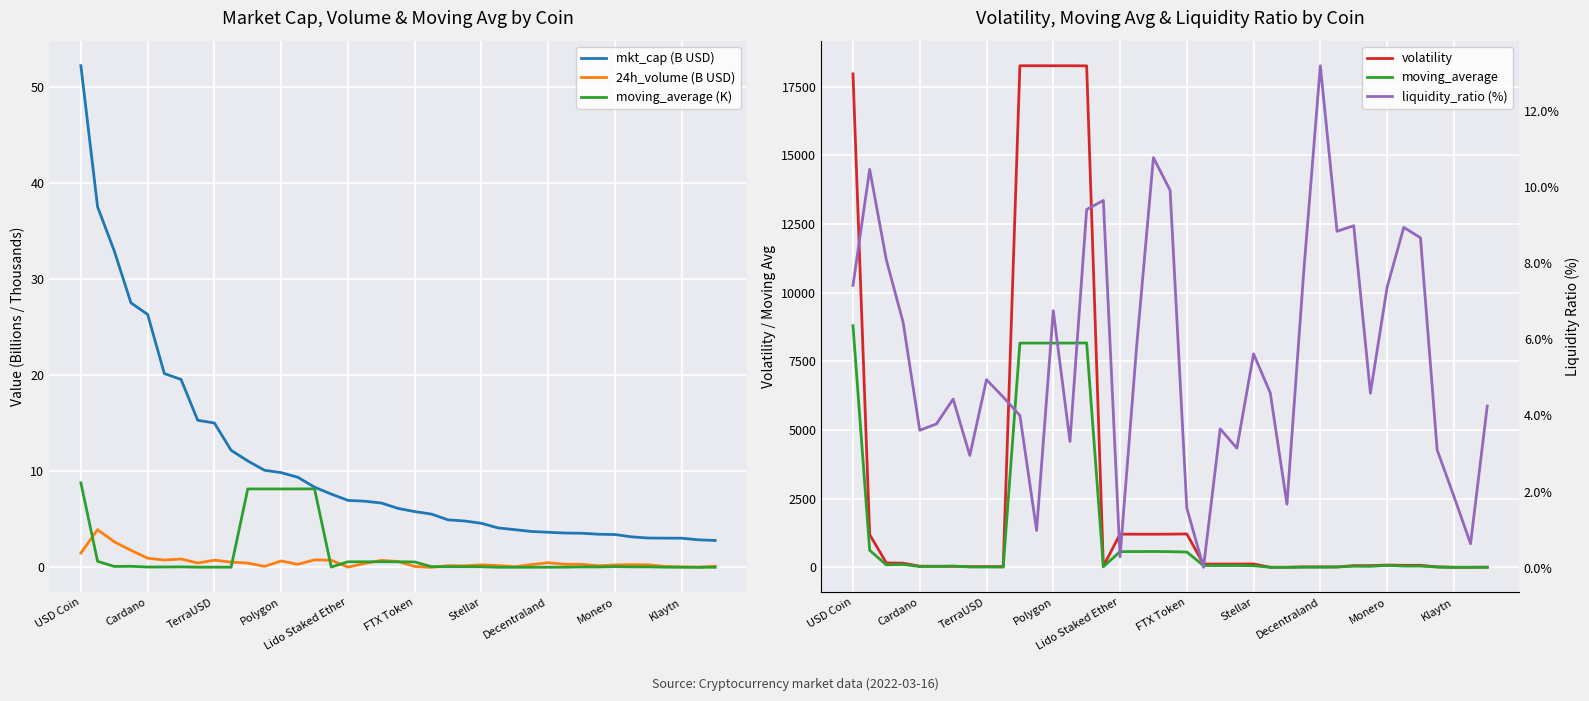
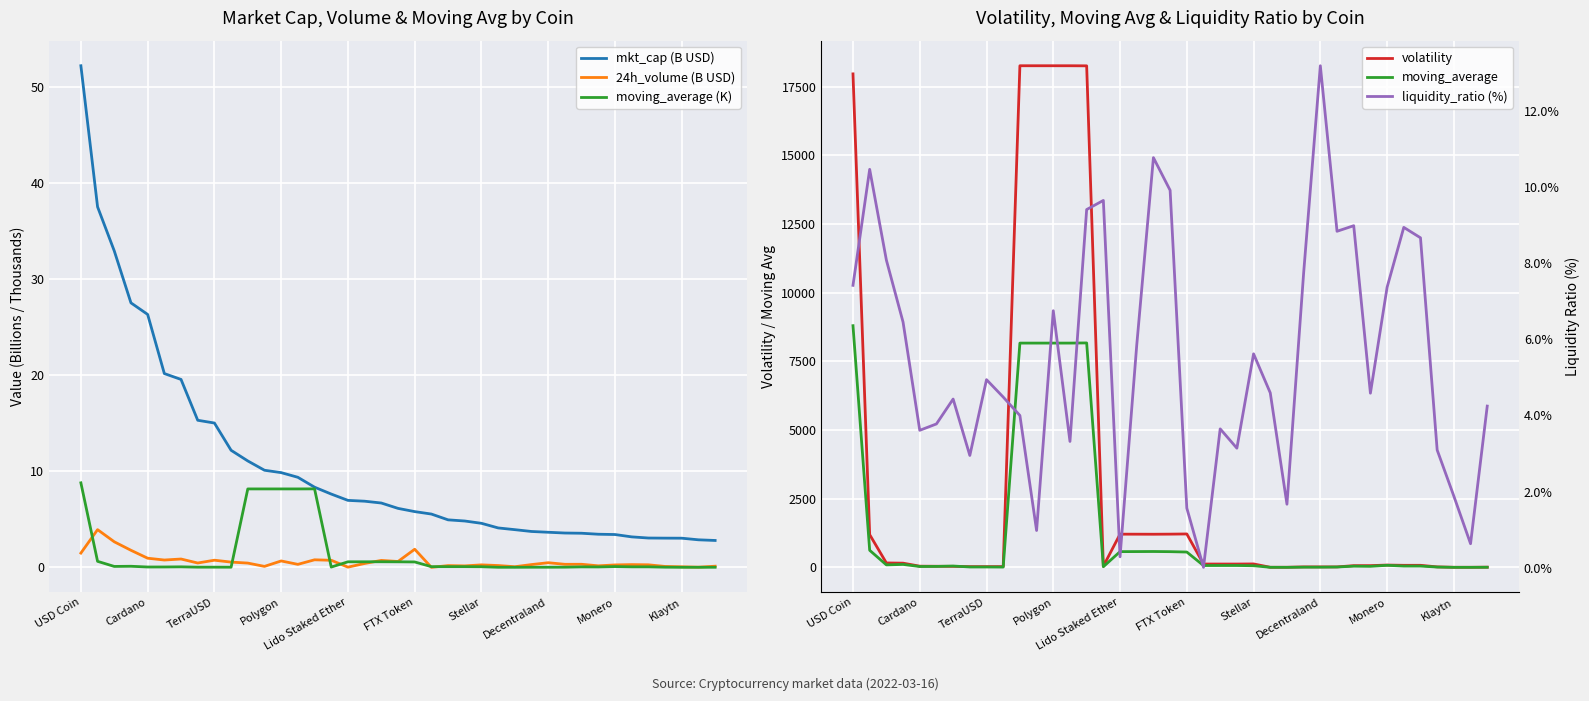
Market Cap, Volume & Moving Avg by Coin, 24h_volume (B USD), FTX Token: 0 -> 2
